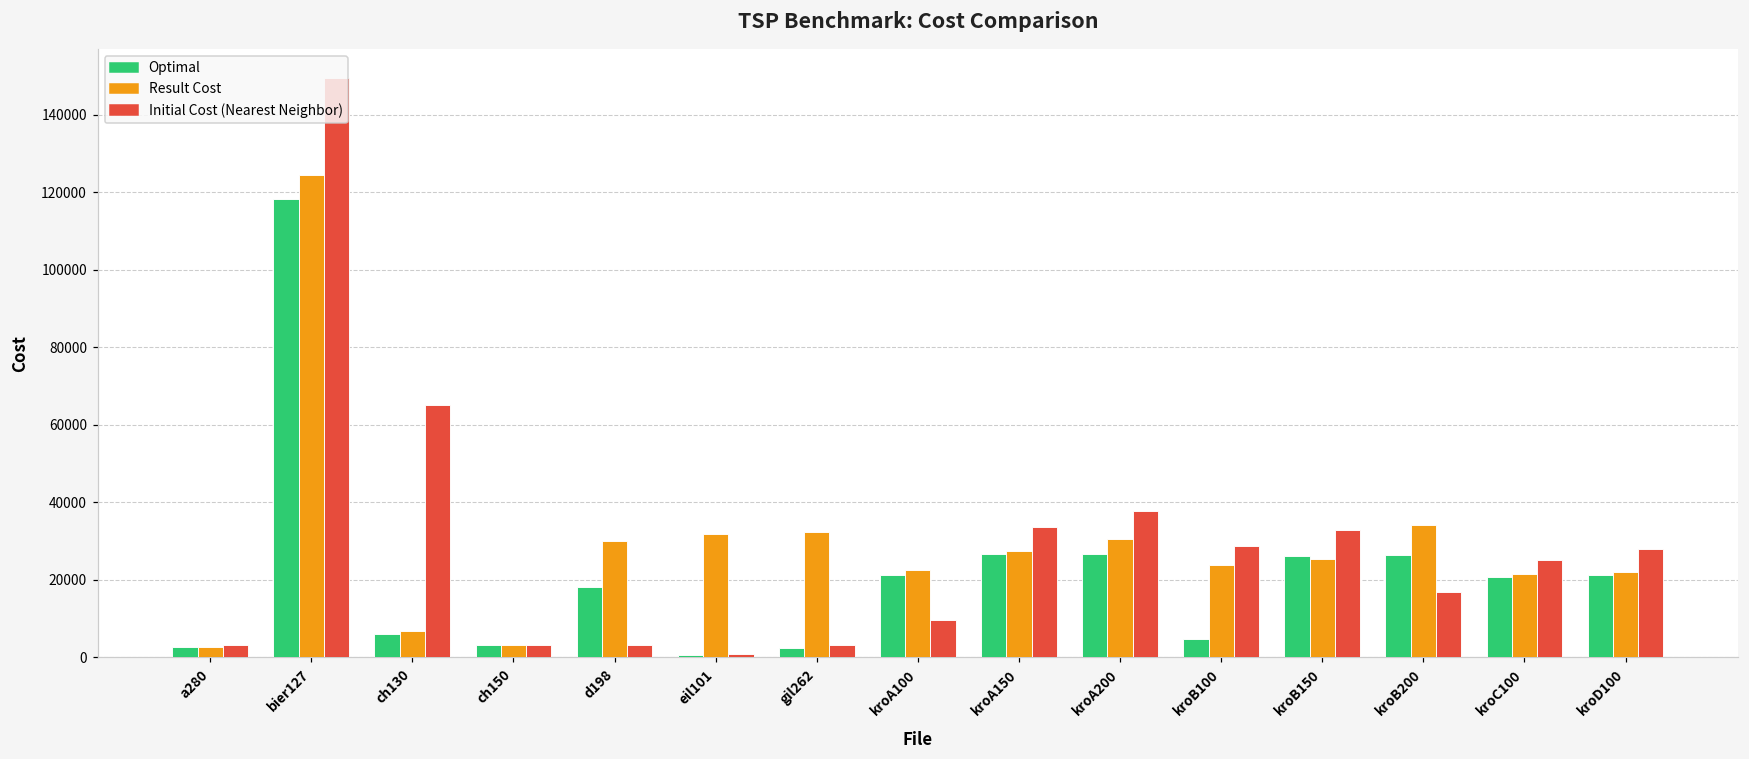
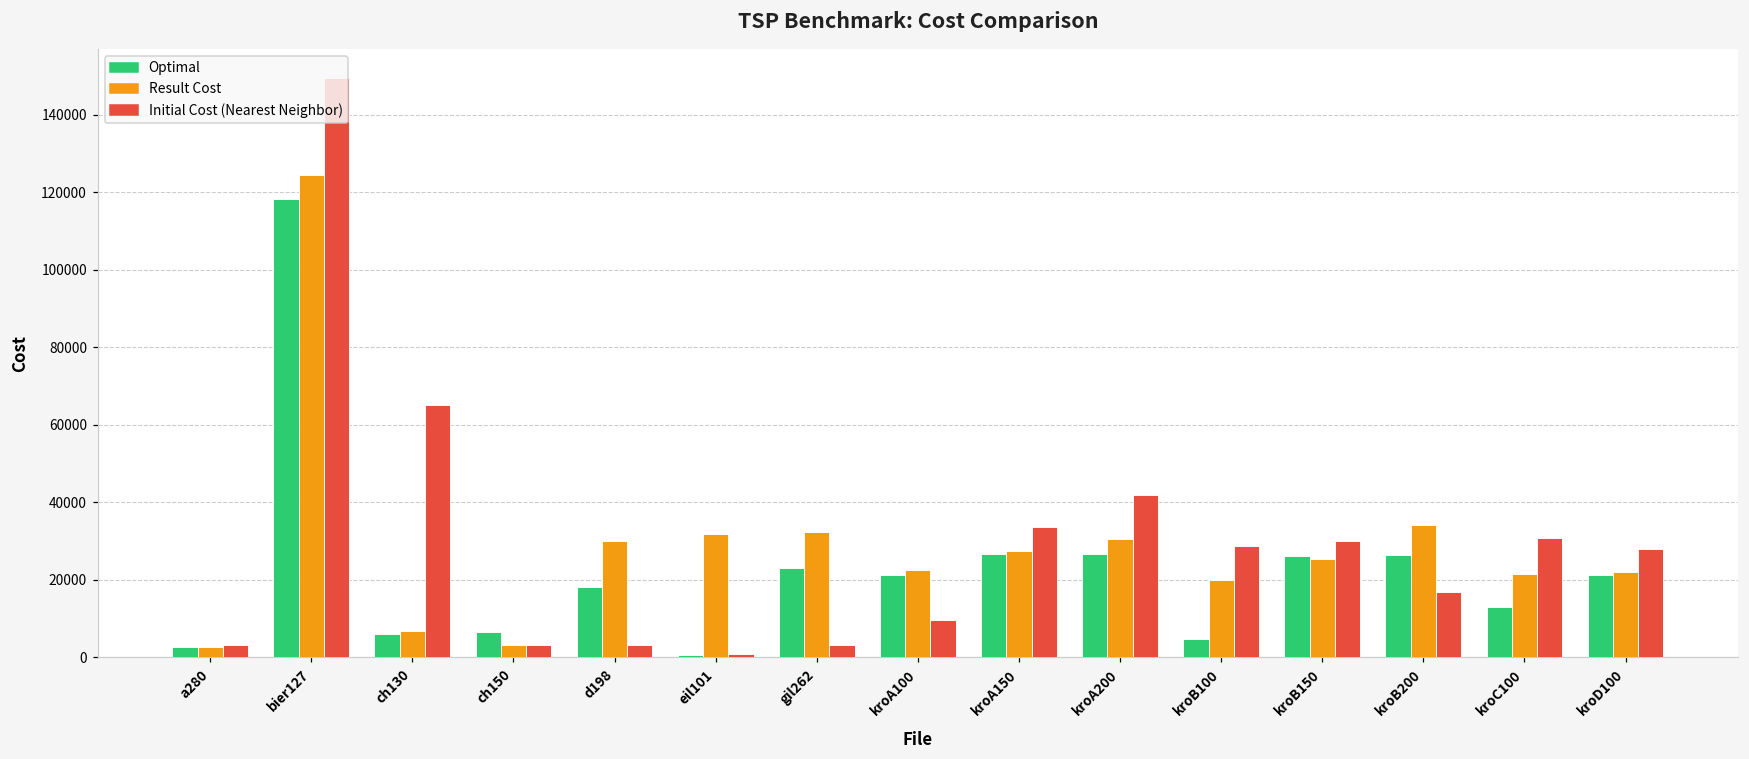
Optimal, ch150: 3000 -> 7000
Optimal, gil262: 2000 -> 23000
Initial Cost (Nearest Neighbor), kroA200: 38000 -> 42000
Result Cost, kroB100: 24000 -> 20000
Initial Cost (Nearest Neighbor), kroB150: 33000 -> 30000
Optimal, kroC100: 21000 -> 13000
Initial Cost (Nearest Neighbor), kroC100: 25000 -> 31000
